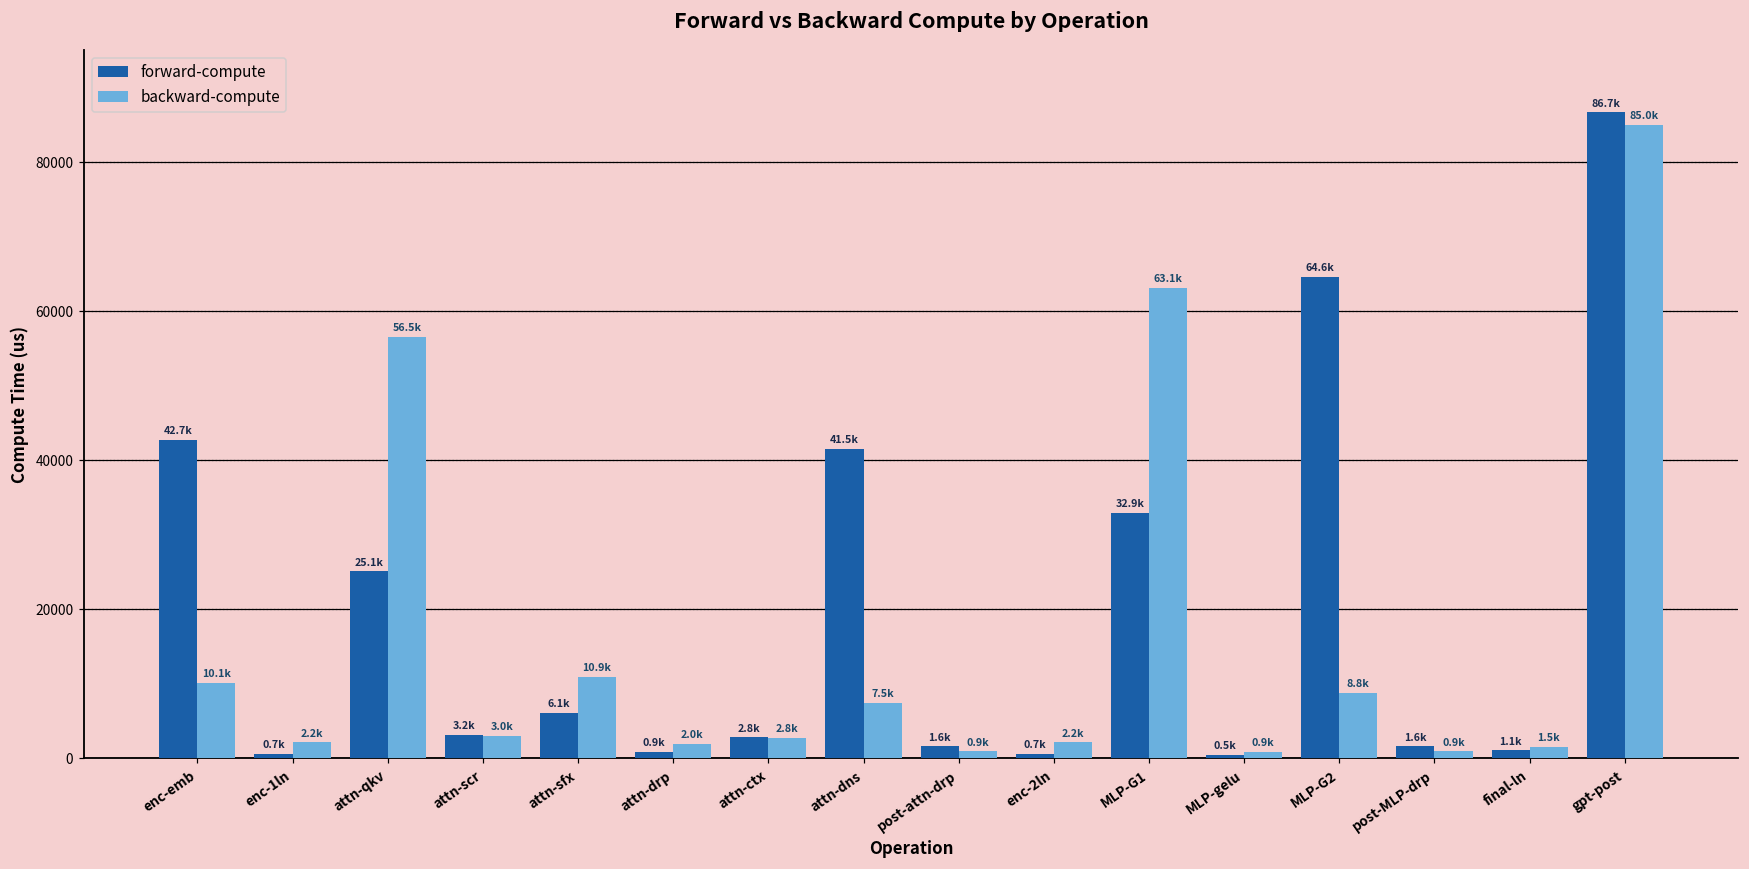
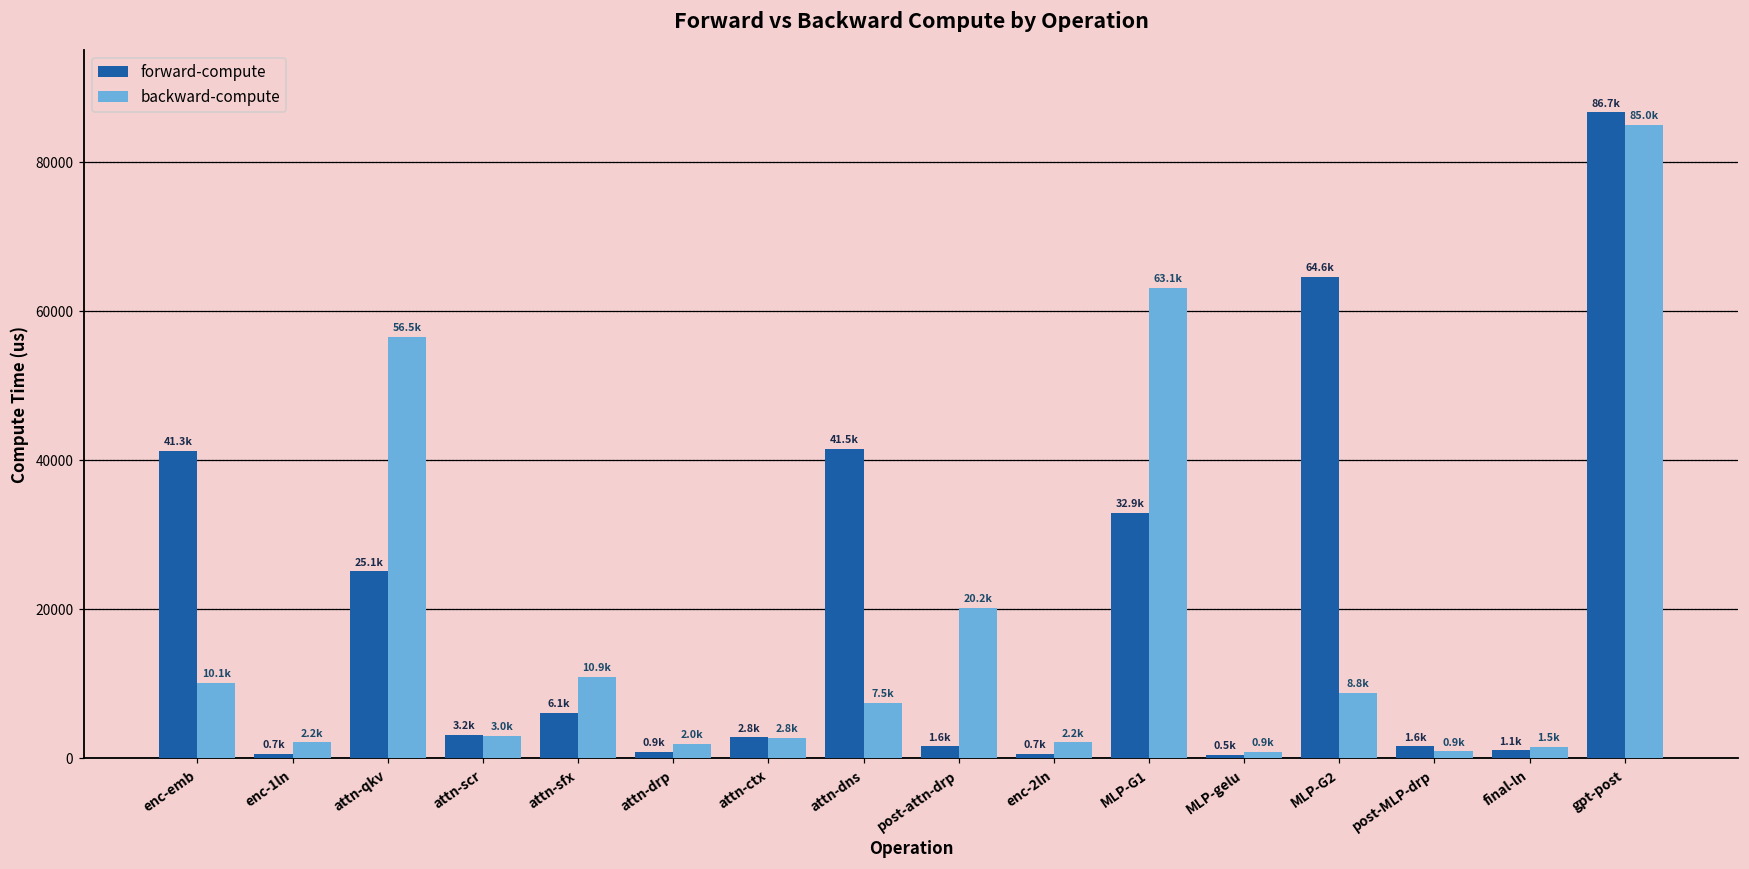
forward-compute, enc-emb: 42.7k -> 41.3k
backward-compute, post-attn-drp: 0.9k -> 20.2k
